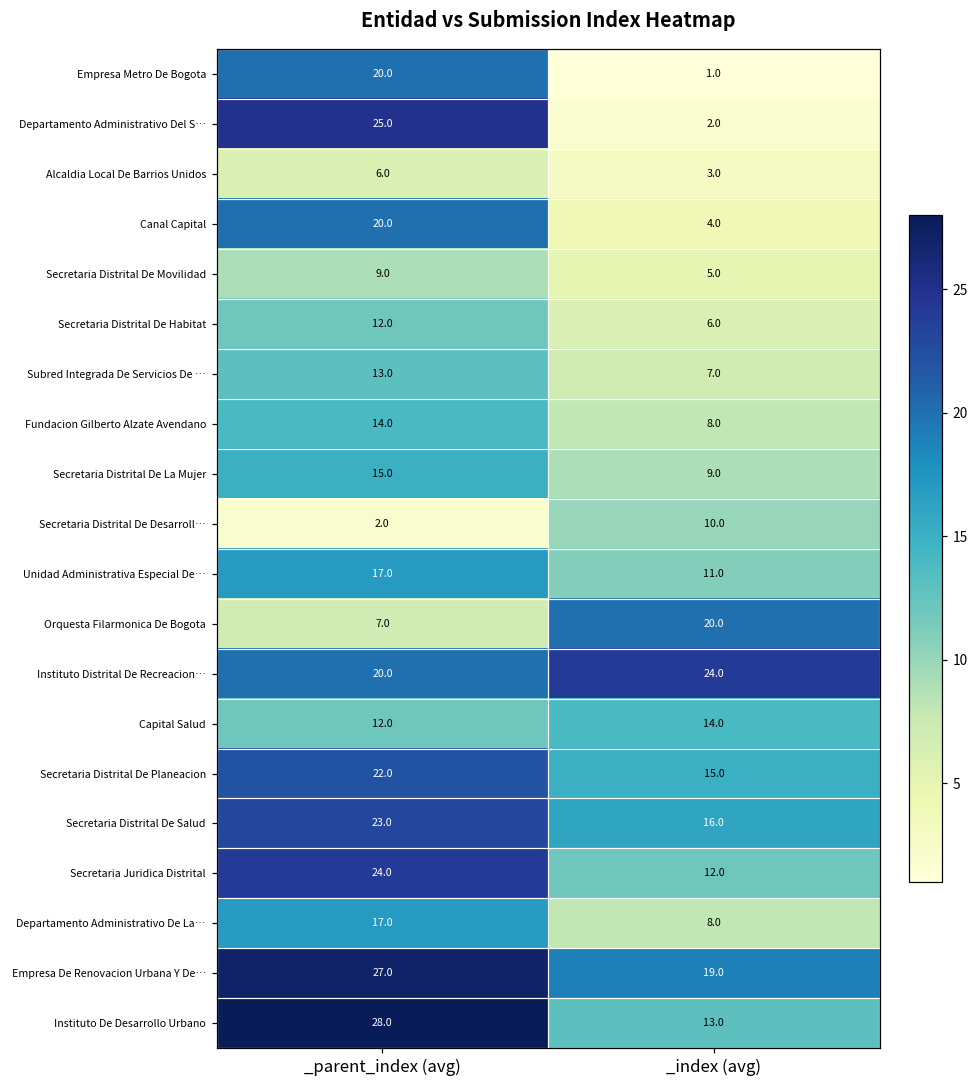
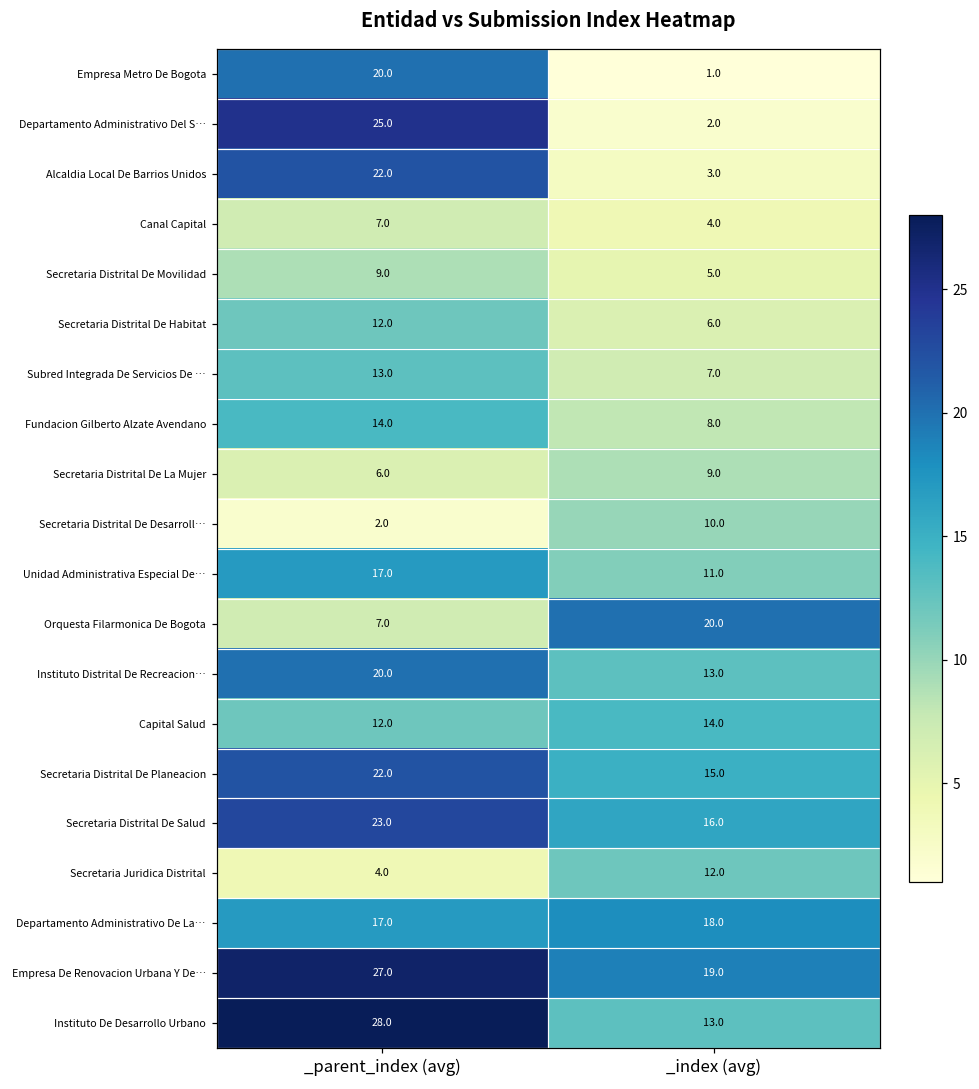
Alcaldia Local De Barrios Unidos, _parent_index (avg): 6.0 -> 22.0
Canal Capital, _parent_index (avg): 20.0 -> 7.0
Secretaria Distrital De La Mujer, _parent_index (avg): 15.0 -> 6.0
Instituto Distrital De Recreacion…, _index (avg): 24.0 -> 13.0
Secretaria Juridica Distrital, _parent_index (avg): 24.0 -> 4.0
Departamento Administrativo De La…, _index (avg): 8.0 -> 18.0
